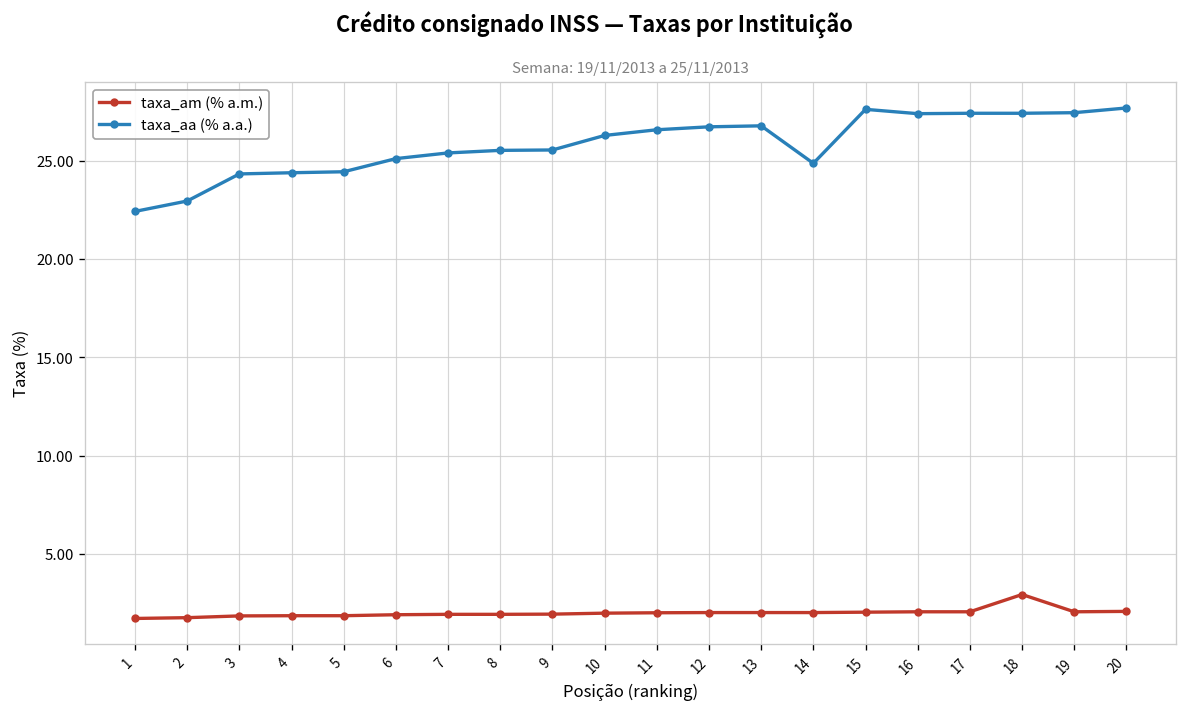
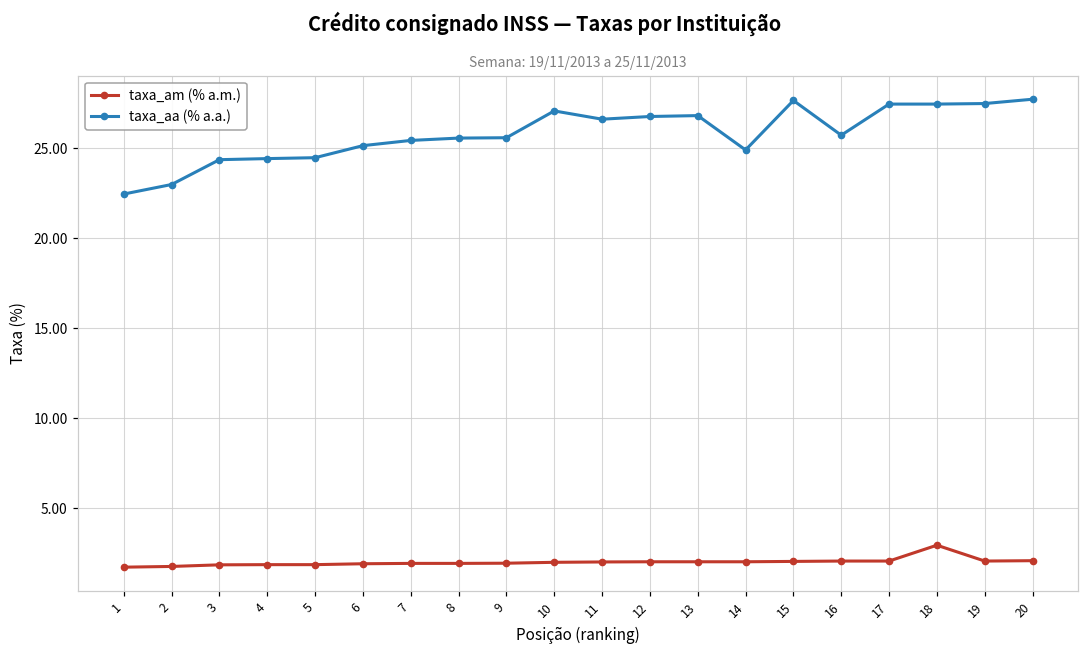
taxa_aa (% a.a.), 10: 26.3 -> 27.1
taxa_aa (% a.a.), 16: 27.4 -> 25.7
